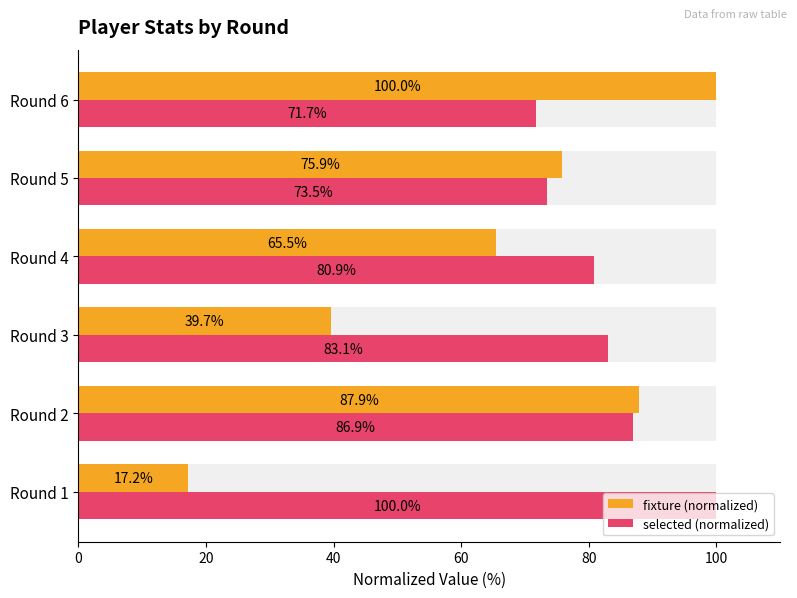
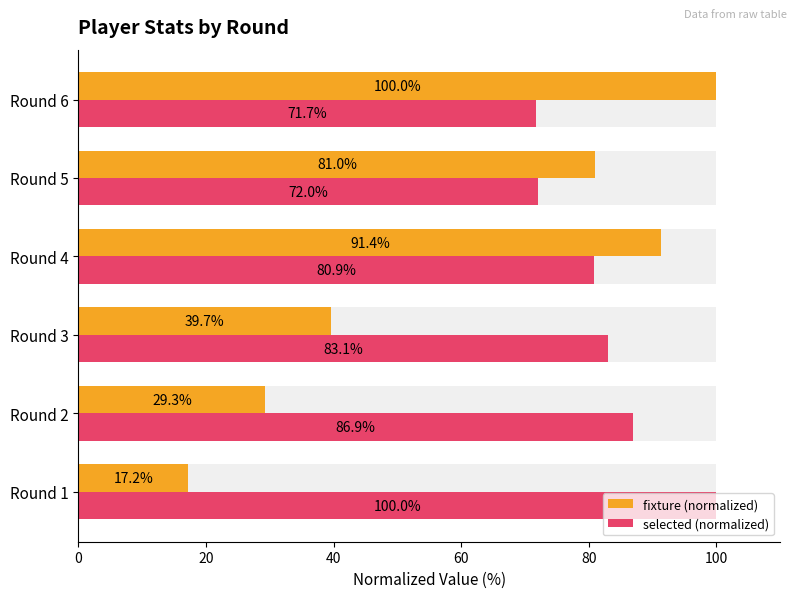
fixture (normalized), Round 5: 75.9% -> 81.0%
selected (normalized), Round 5: 73.5% -> 72.0%
fixture (normalized), Round 4: 65.5% -> 91.4%
fixture (normalized), Round 2: 87.9% -> 29.3%
